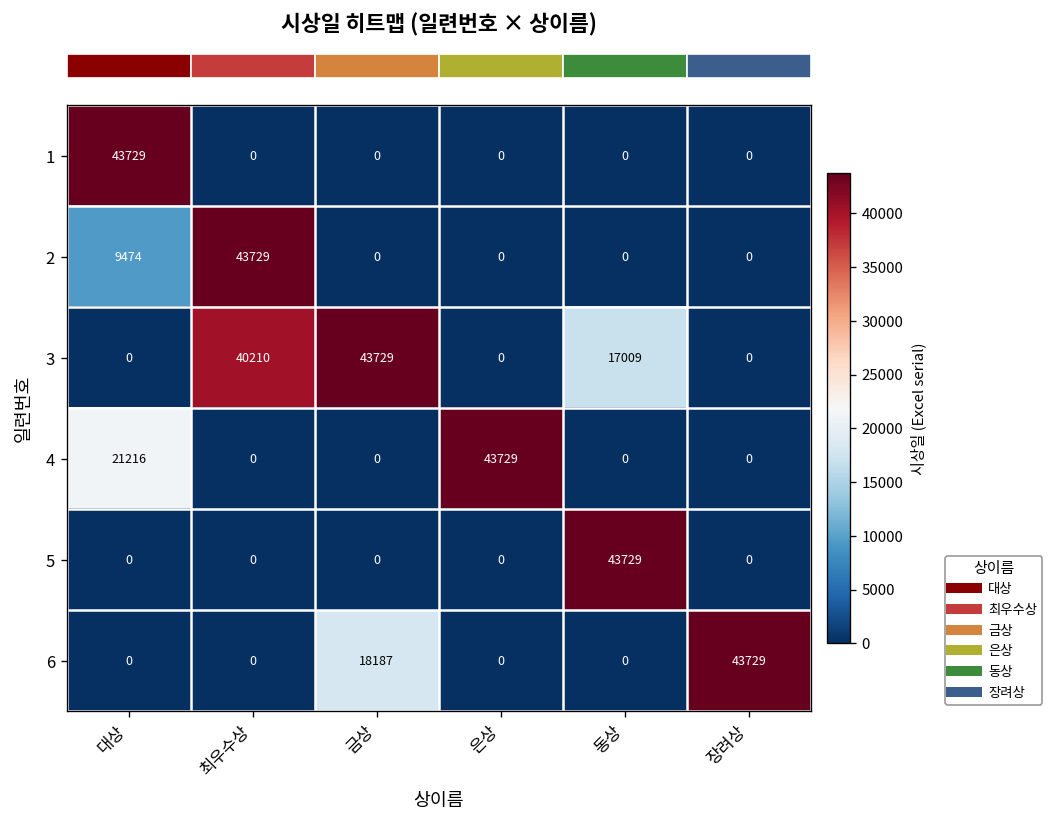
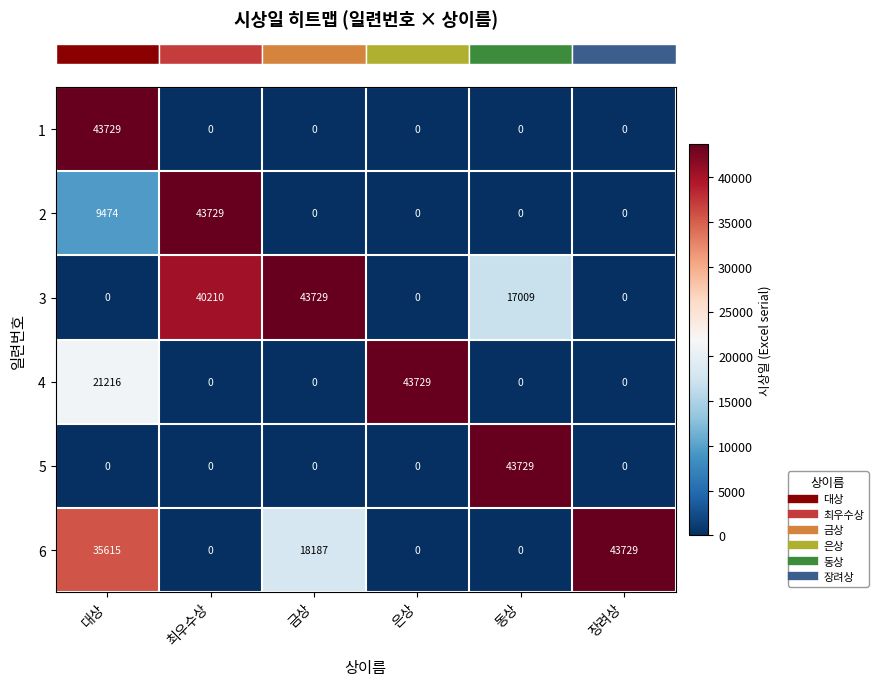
6, 대상: 0 -> 35615
